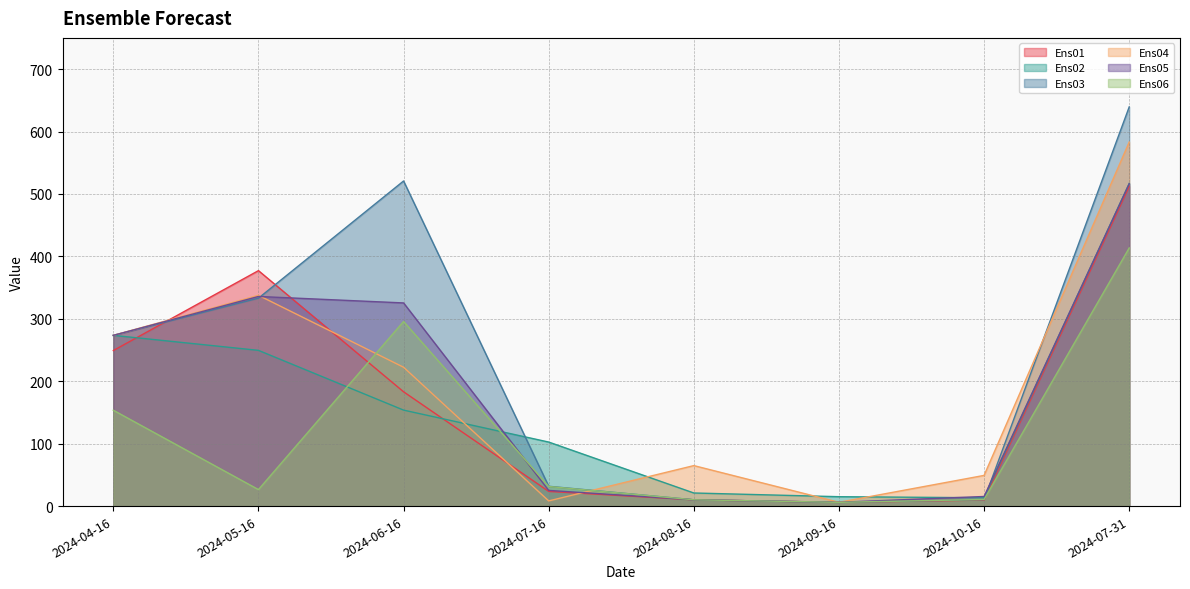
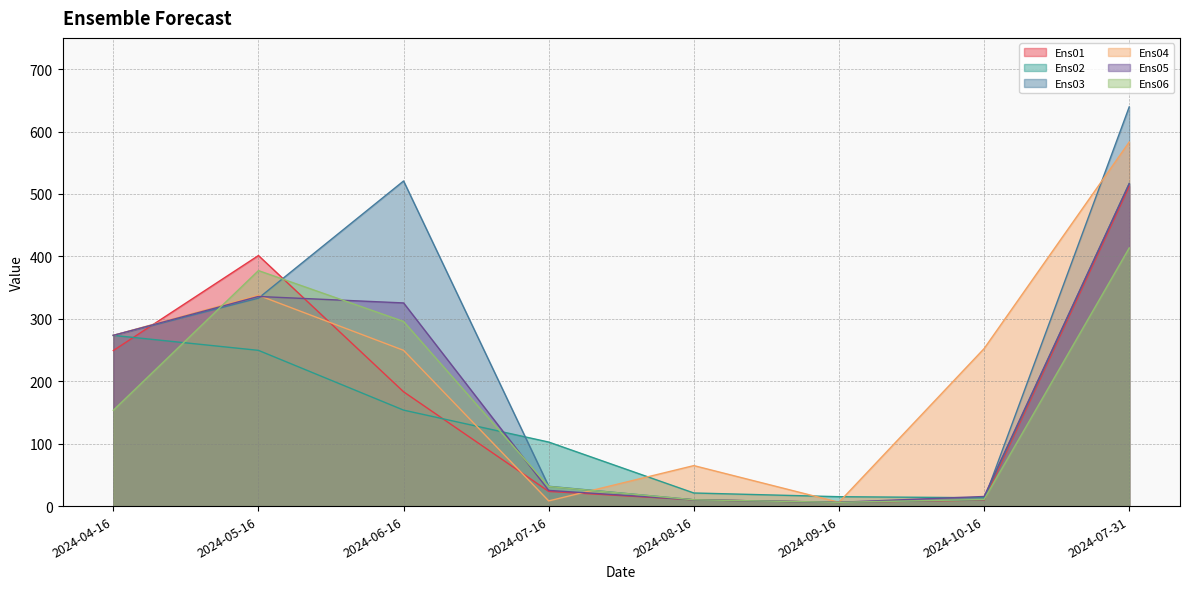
Ens01, 2024-05-16: 380 -> 400
Ens06, 2024-05-16: 30 -> 380
Ens04, 2024-06-16: 220 -> 250
Ens04, 2024-10-16: 50 -> 250
